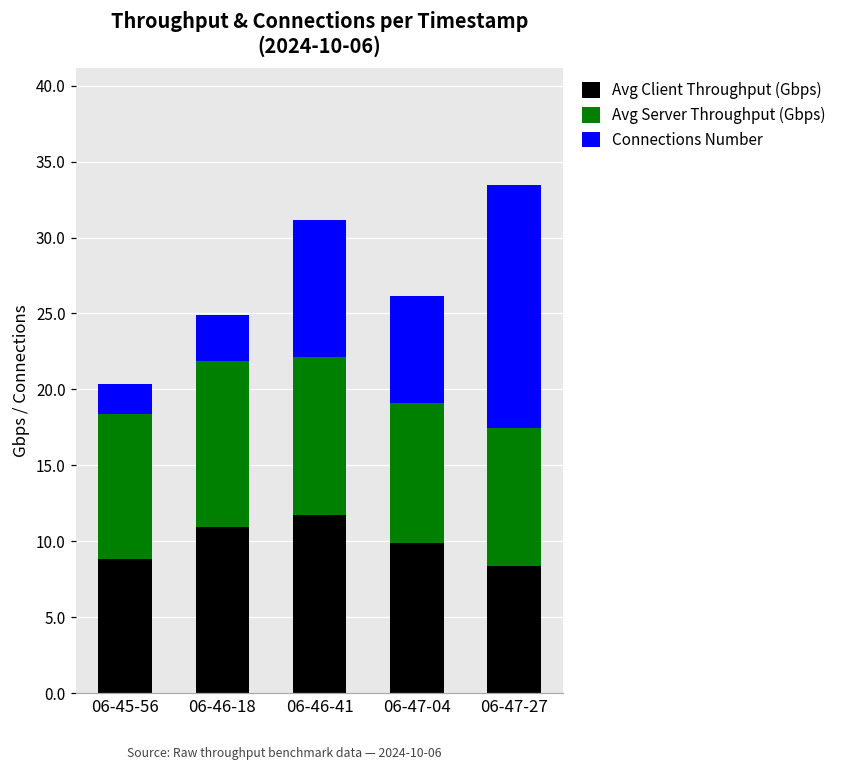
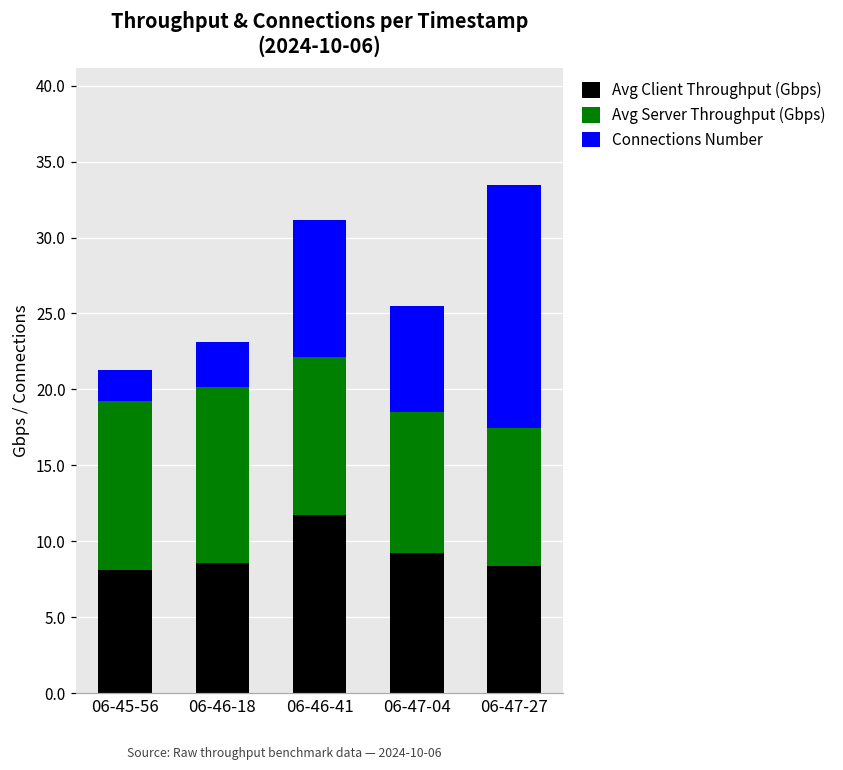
Avg Client Throughput (Gbps), 06-45-56: 8.8 -> 8.1
Avg Server Throughput (Gbps), 06-45-56: 9.5 -> 11.1
Avg Client Throughput (Gbps), 06-46-18: 10.9 -> 8.6
Avg Server Throughput (Gbps), 06-46-18: 10.9 -> 11.6
Avg Client Throughput (Gbps), 06-47-04: 9.9 -> 9.3
